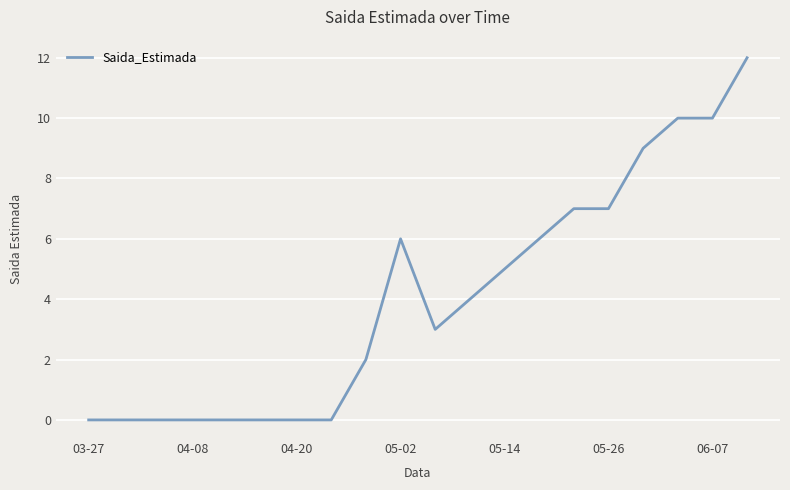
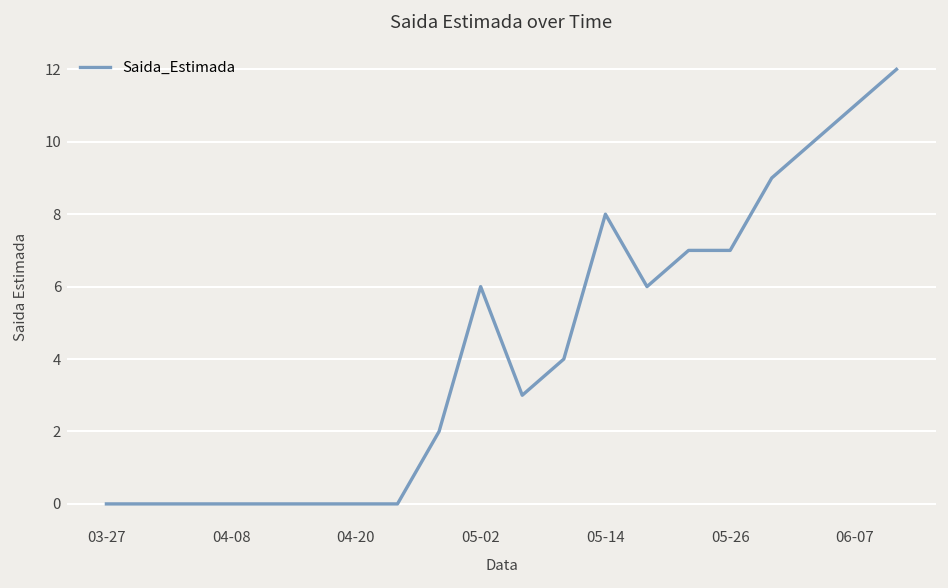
05-14: 5 -> 8
06-07: 10 -> 11
